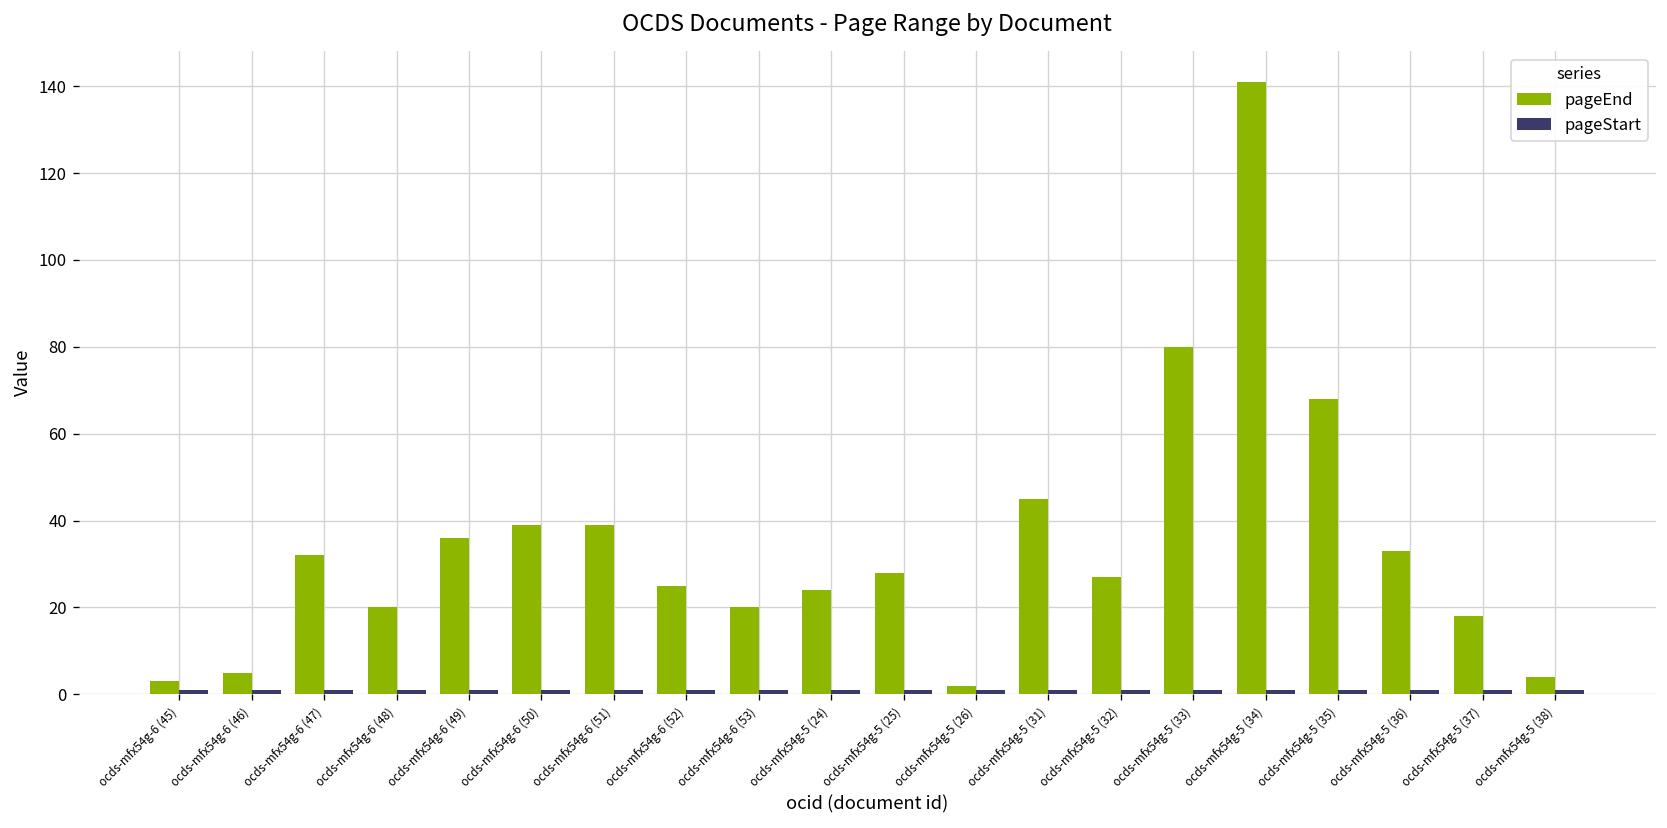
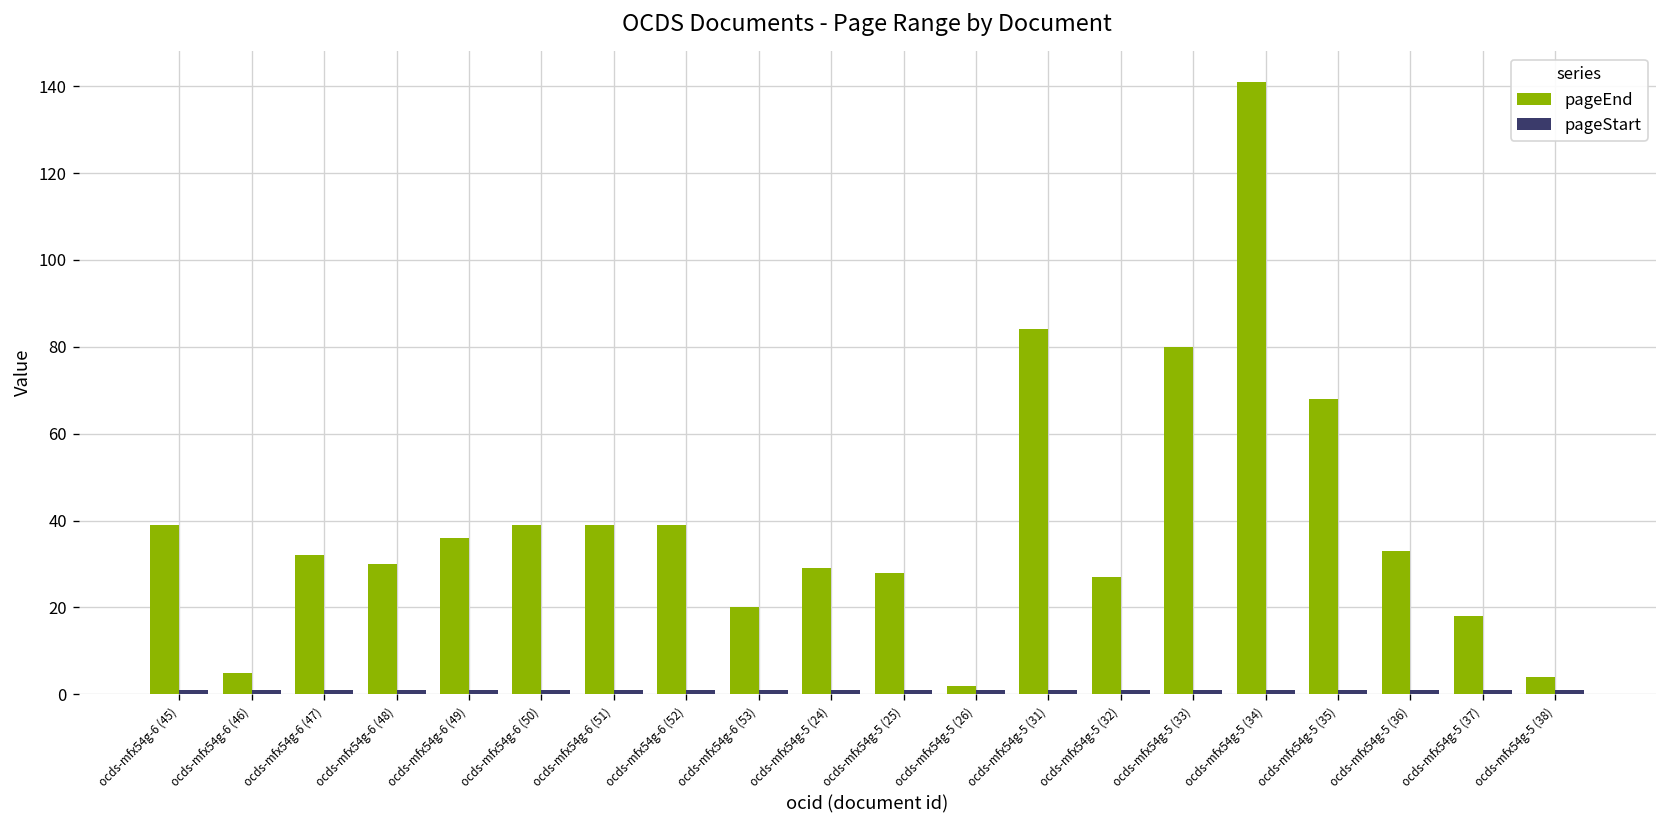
pageEnd, ocds-mfx54g-6 (45): 3 -> 39
pageEnd, ocds-mfx54g-6 (48): 20 -> 30
pageEnd, ocds-mfx54g-6 (52): 25 -> 39
pageEnd, ocds-mfx54g-5 (24): 24 -> 29
pageEnd, ocds-mfx54g-5 (31): 45 -> 84
